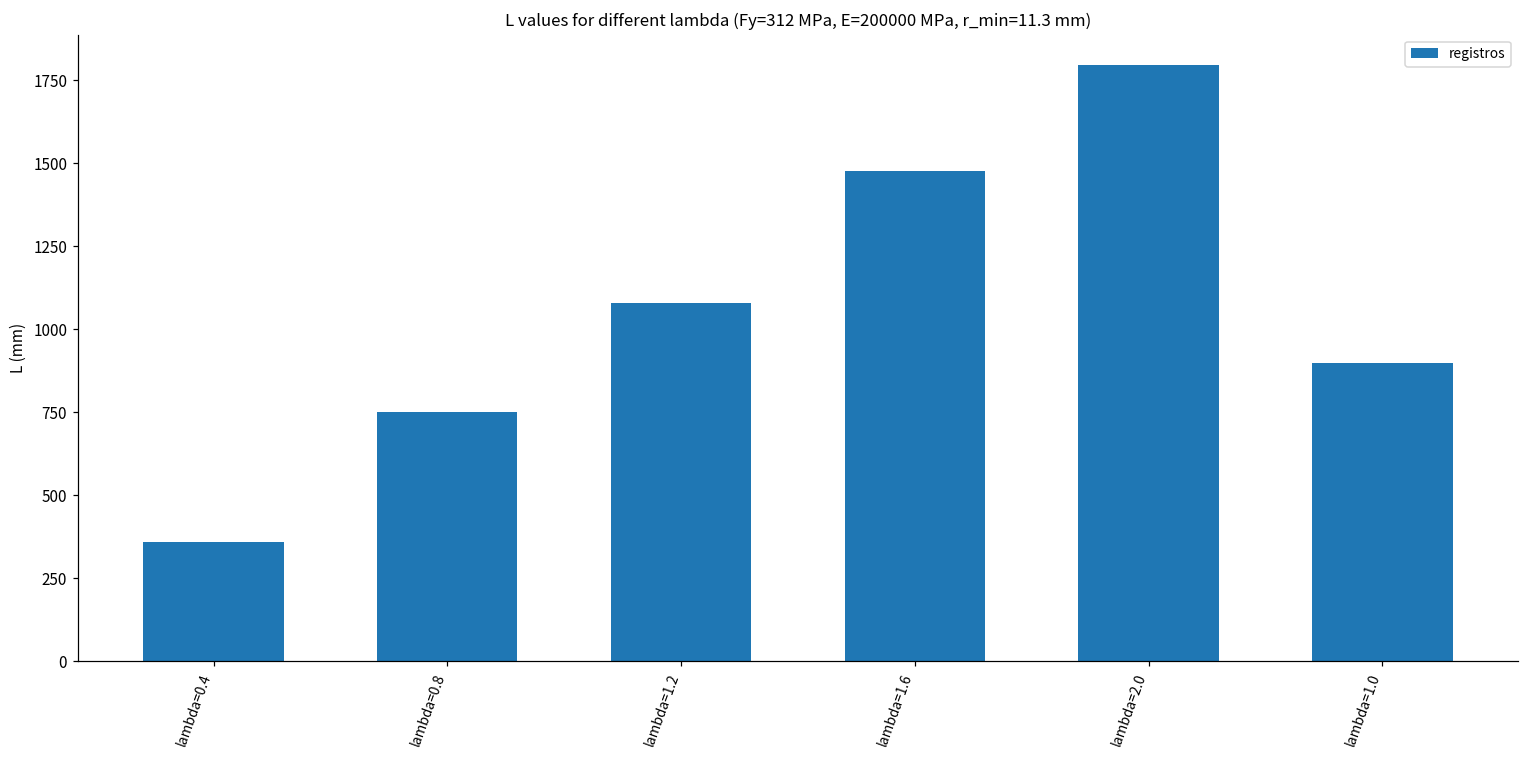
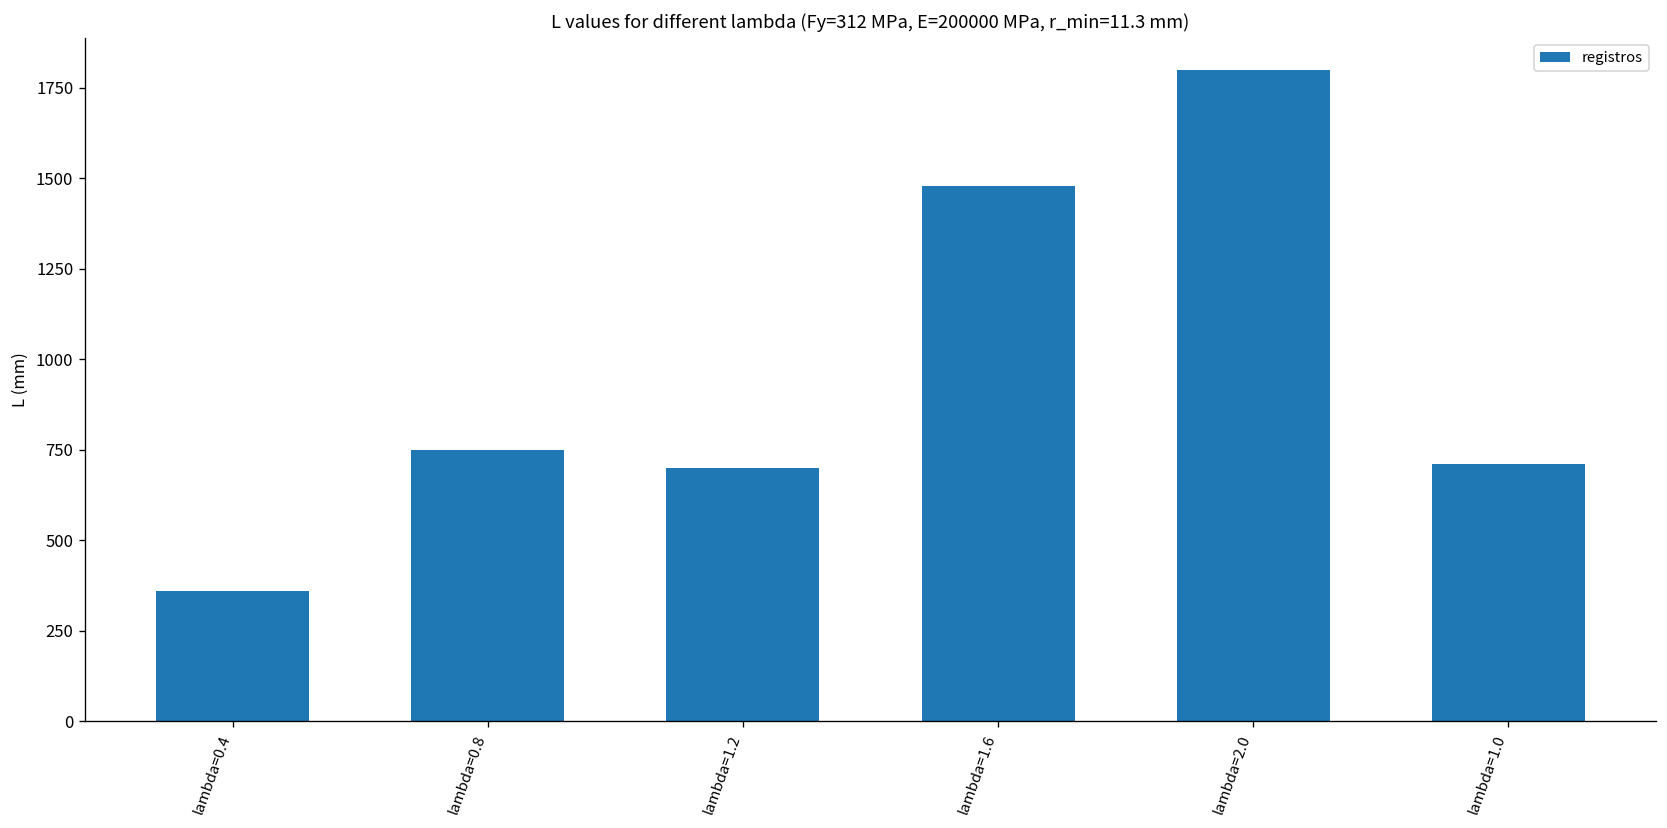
lambda=1.2: 1080 -> 700
lambda=1.0: 900 -> 710
